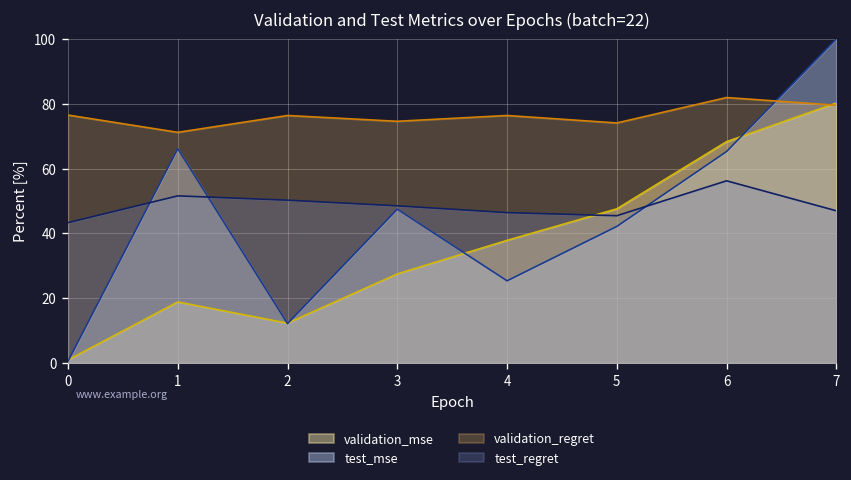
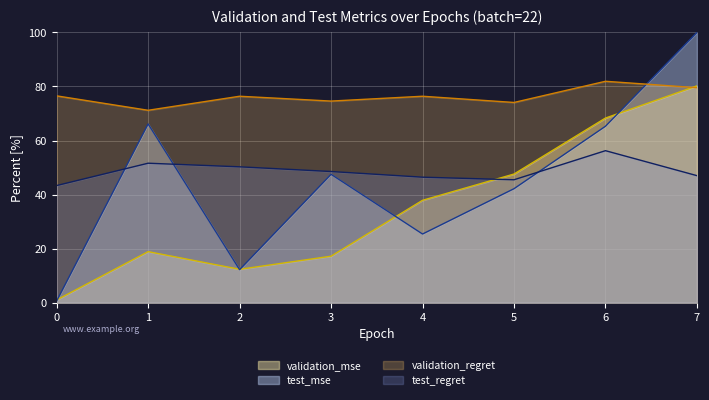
validation_mse, 3: 28 -> 17
